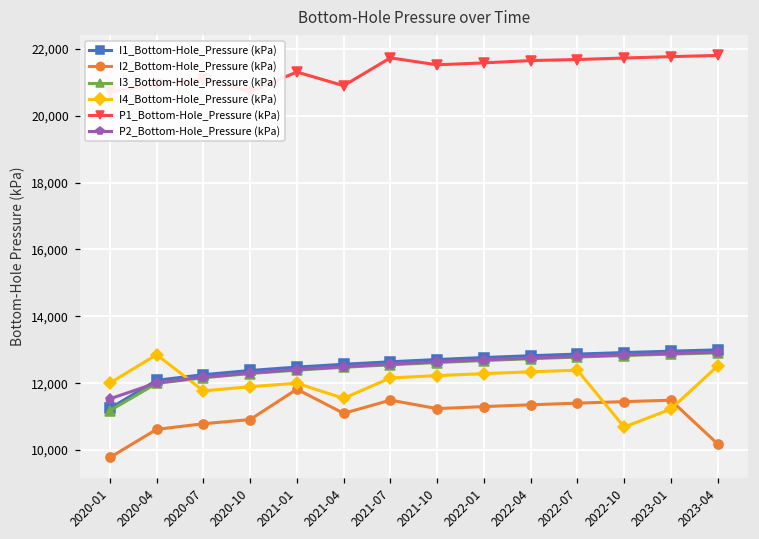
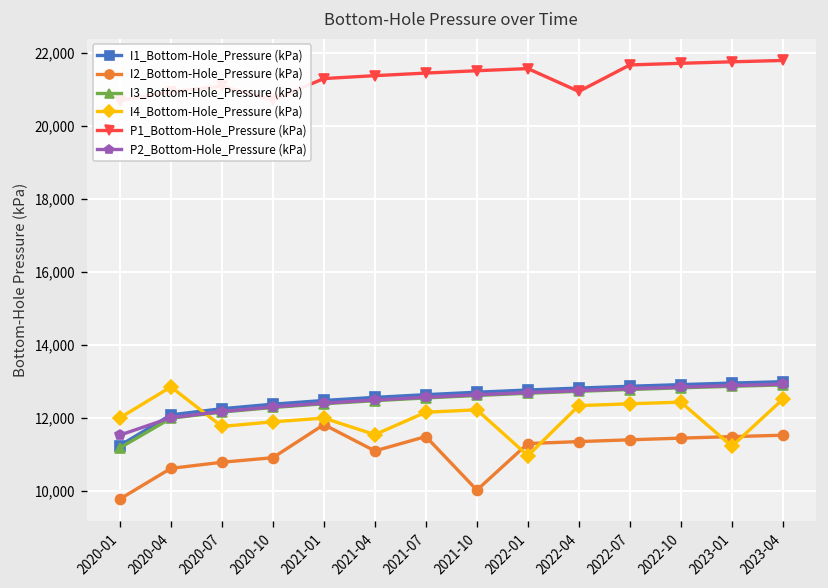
P1_Bottom-Hole_Pressure (kPa), 2021-04: 20,900 -> 21,400
P1_Bottom-Hole_Pressure (kPa), 2021-07: 21,700 -> 21,500
I2_Bottom-Hole_Pressure (kPa), 2021-10: 11,200 -> 10,000
I4_Bottom-Hole_Pressure (kPa), 2022-01: 12,300 -> 11,000
P1_Bottom-Hole_Pressure (kPa), 2022-04: 21,600 -> 21,000
I4_Bottom-Hole_Pressure (kPa), 2022-10: 10,700 -> 12,400
I2_Bottom-Hole_Pressure (kPa), 2023-04: 10,200 -> 11,500
